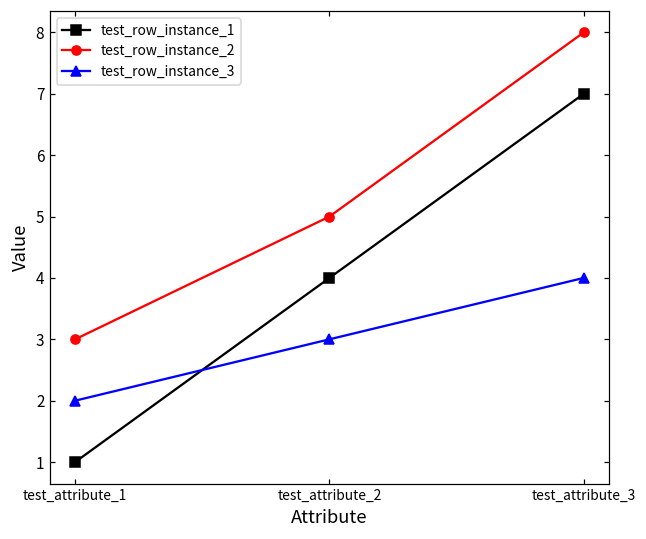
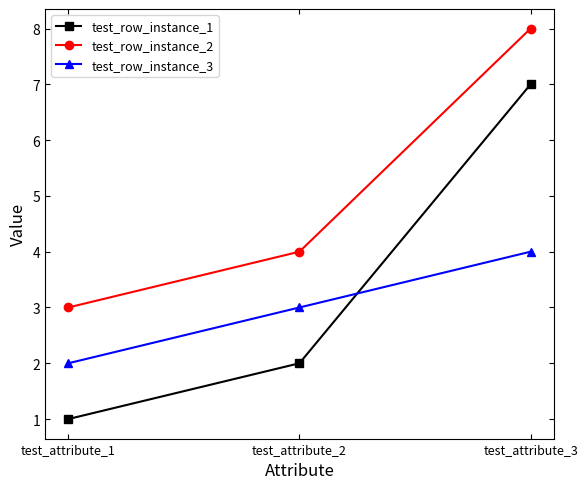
test_row_instance_1, test_attribute_2: 4 -> 2
test_row_instance_2, test_attribute_2: 5 -> 4
